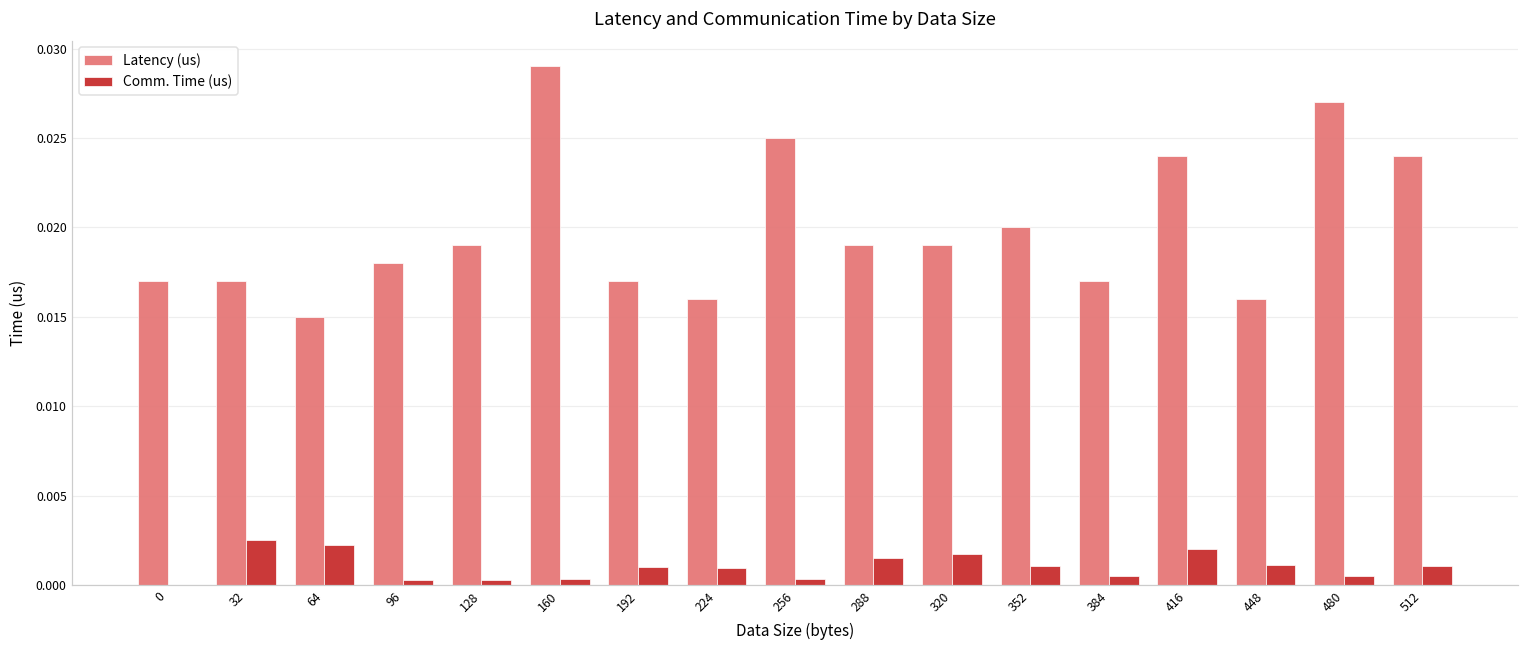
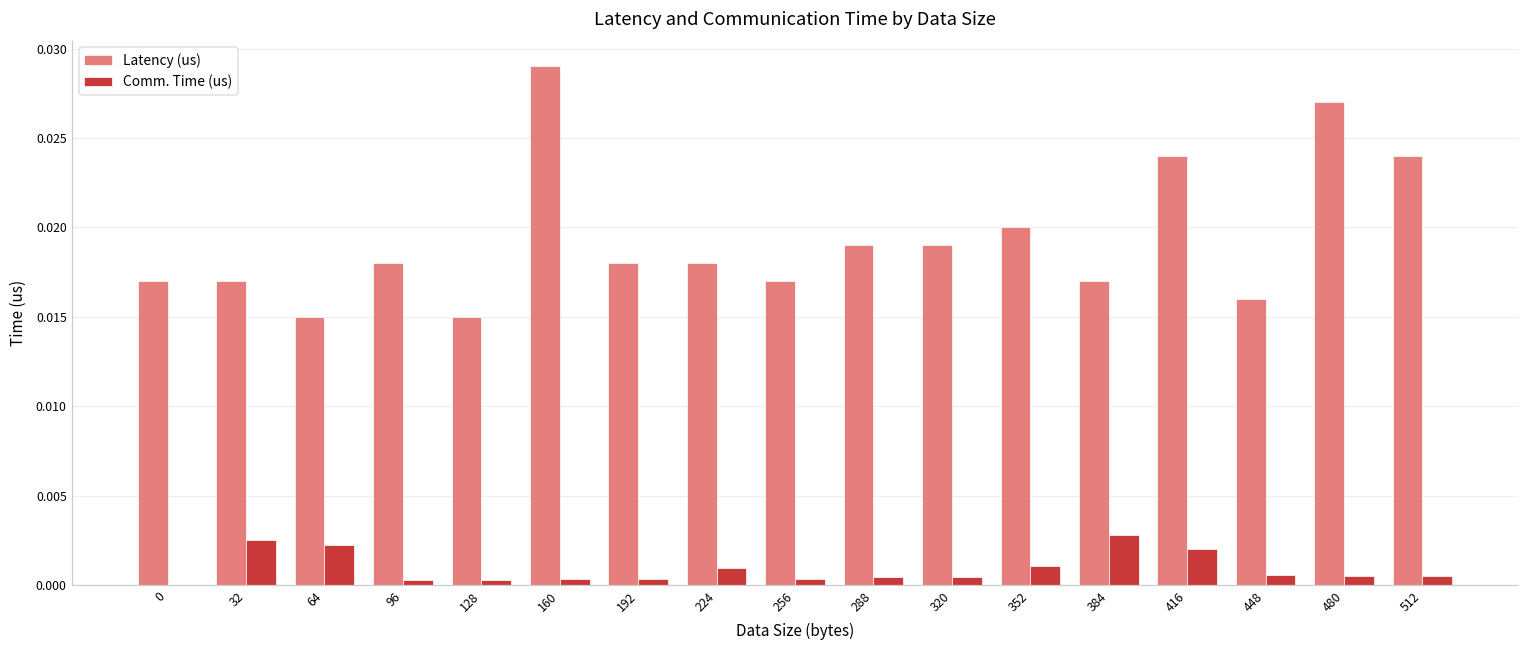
Latency (us), 128: 0.019 -> 0.015
Latency (us), 192: 0.017 -> 0.018
Comm. Time (us), 192: 0.0010 -> 0.0003
Latency (us), 224: 0.016 -> 0.018
Latency (us), 256: 0.025 -> 0.017
Comm. Time (us), 288: 0.0015 -> 0.0005
Comm. Time (us), 320: 0.0017 -> 0.0005
Comm. Time (us), 384: 0.0005 -> 0.0028
Comm. Time (us), 448: 0.0011 -> 0.0006
Comm. Time (us), 512: 0.0011 -> 0.0005
